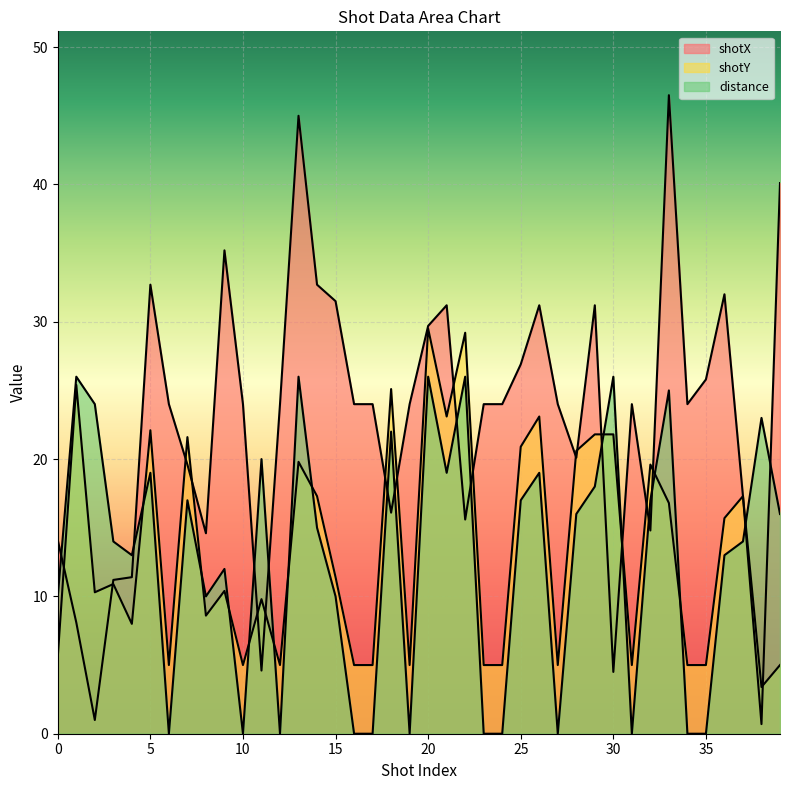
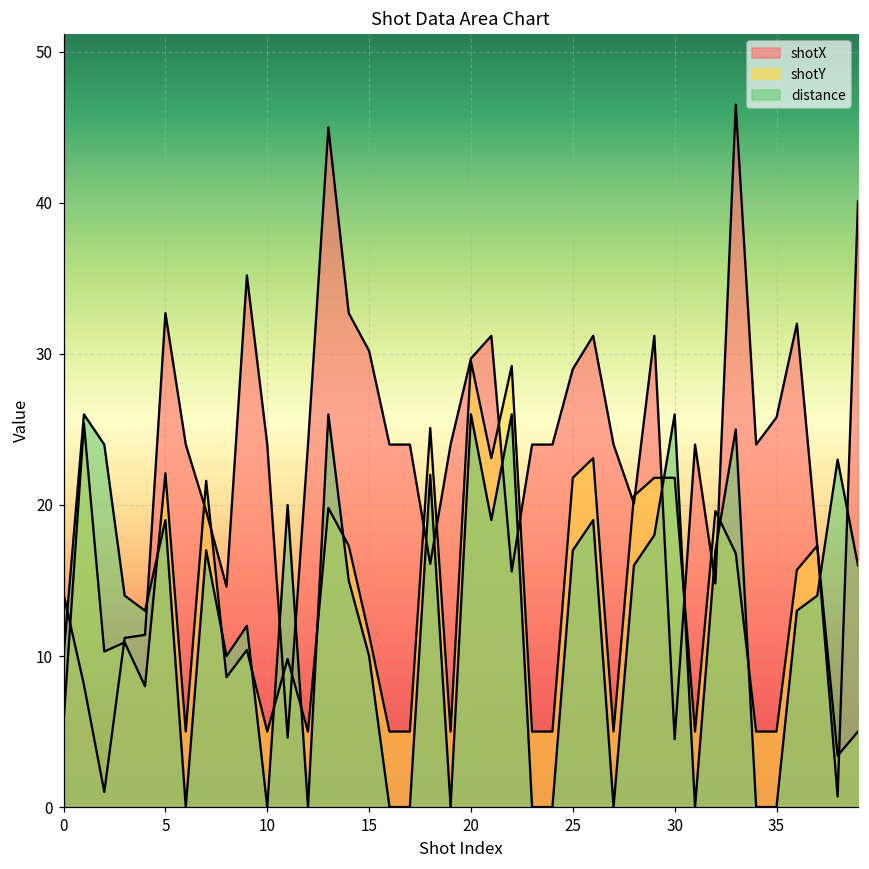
shotX, 15: 31.5 -> 30.2
shotX, 25: 26.9 -> 29.0
shotY, 25: 20.9 -> 21.8
